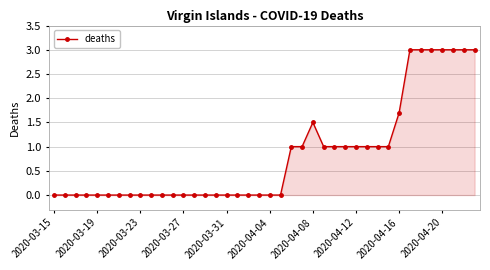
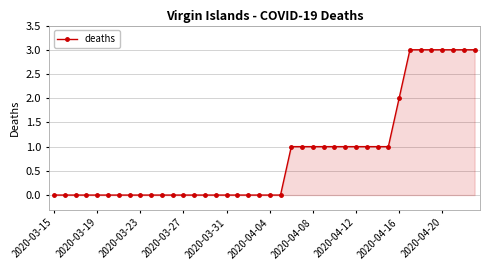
2020-04-08: 1.5 -> 1.0
2020-04-16: 1.7 -> 2.0
